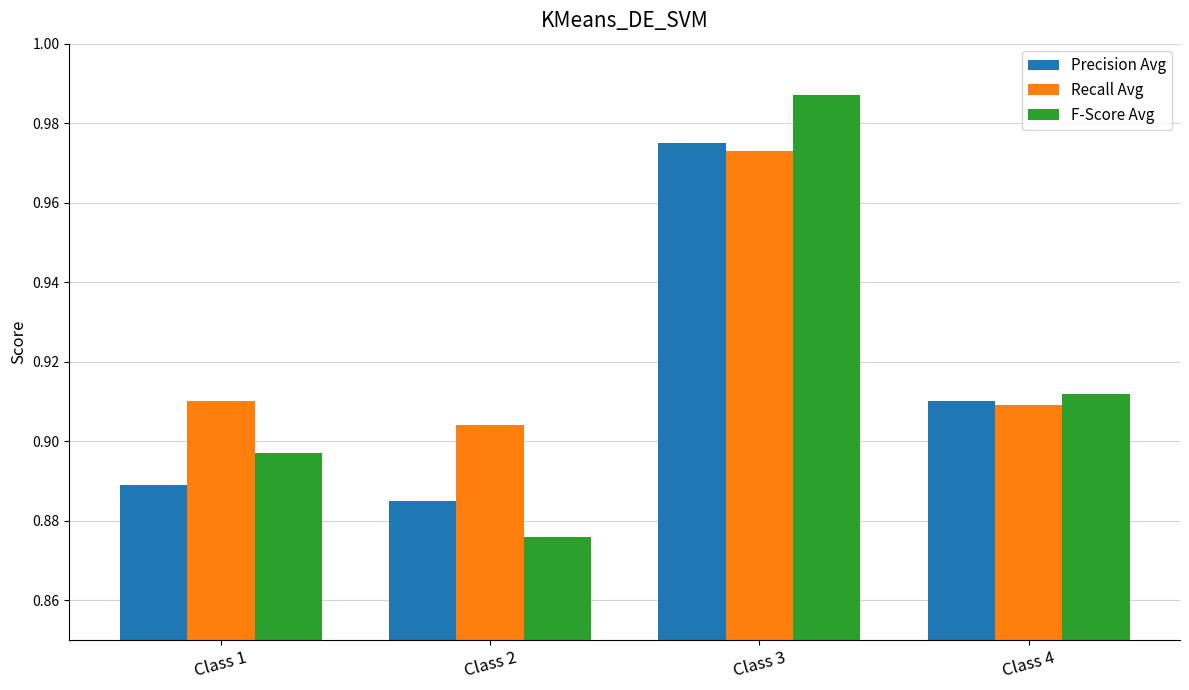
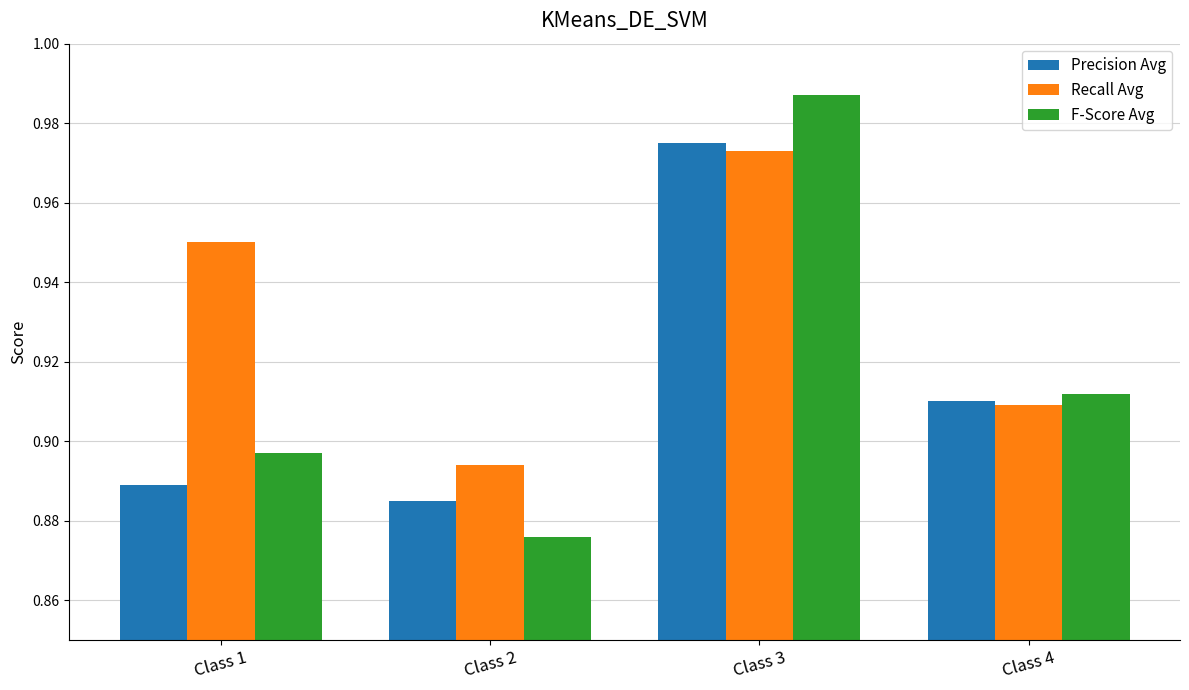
Recall Avg, Class 1: 0.91 -> 0.95
Recall Avg, Class 2: 0.904 -> 0.894
